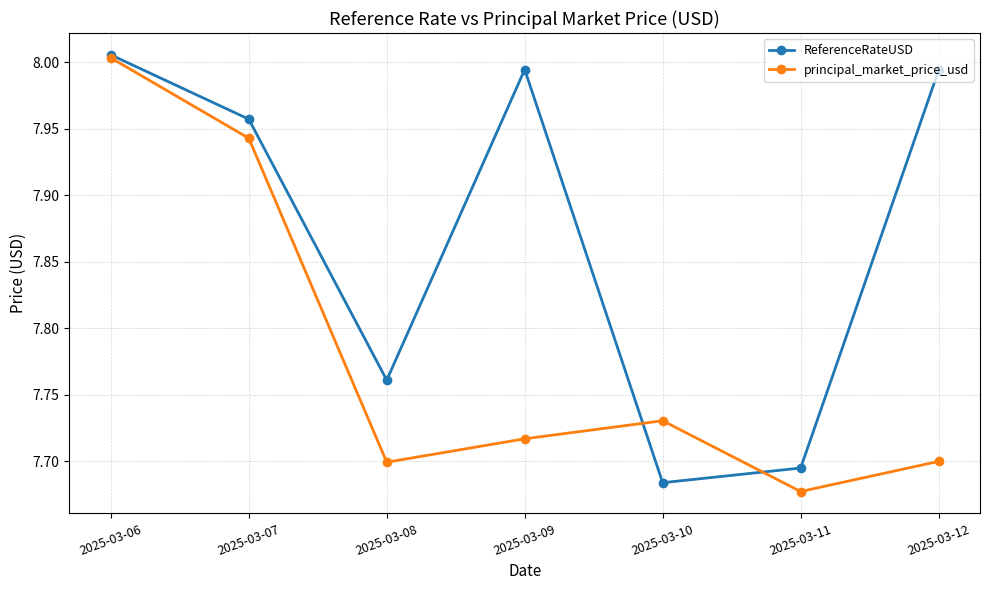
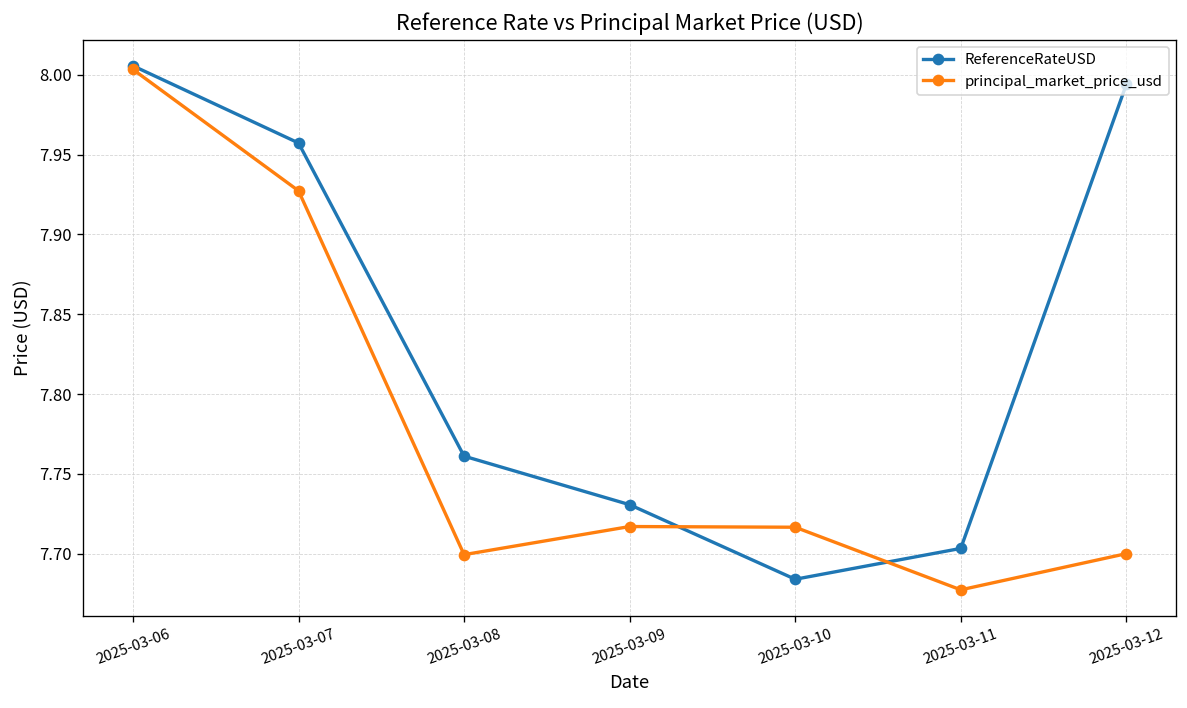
principal_market_price_usd, 2025-03-07: 7.943 -> 7.927
ReferenceRateUSD, 2025-03-09: 7.995 -> 7.731
principal_market_price_usd, 2025-03-10: 7.731 -> 7.717
ReferenceRateUSD, 2025-03-11: 7.695 -> 7.703
